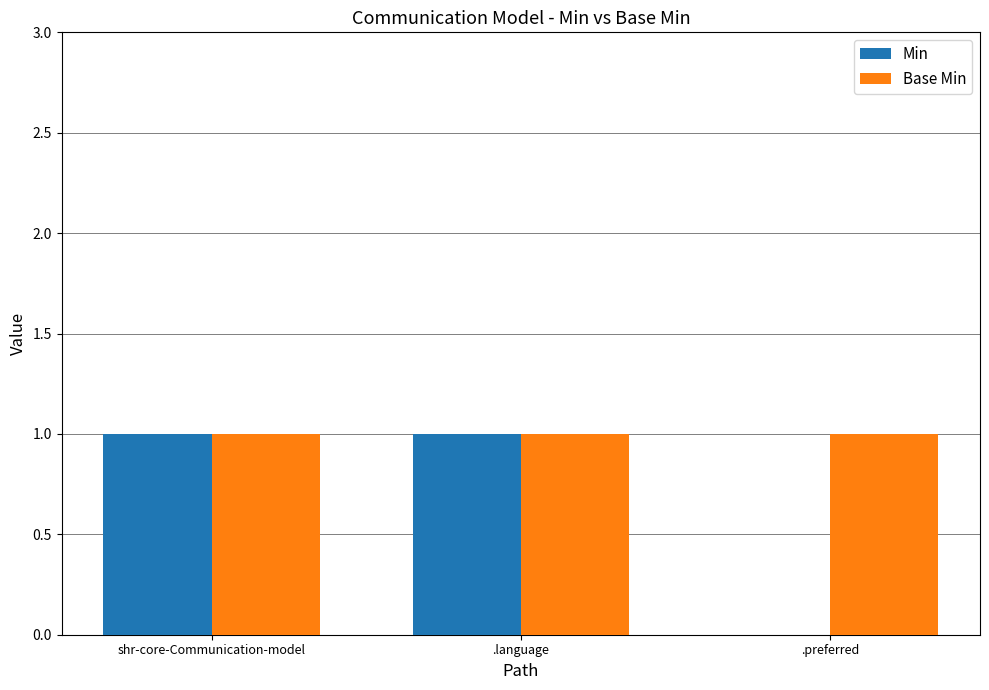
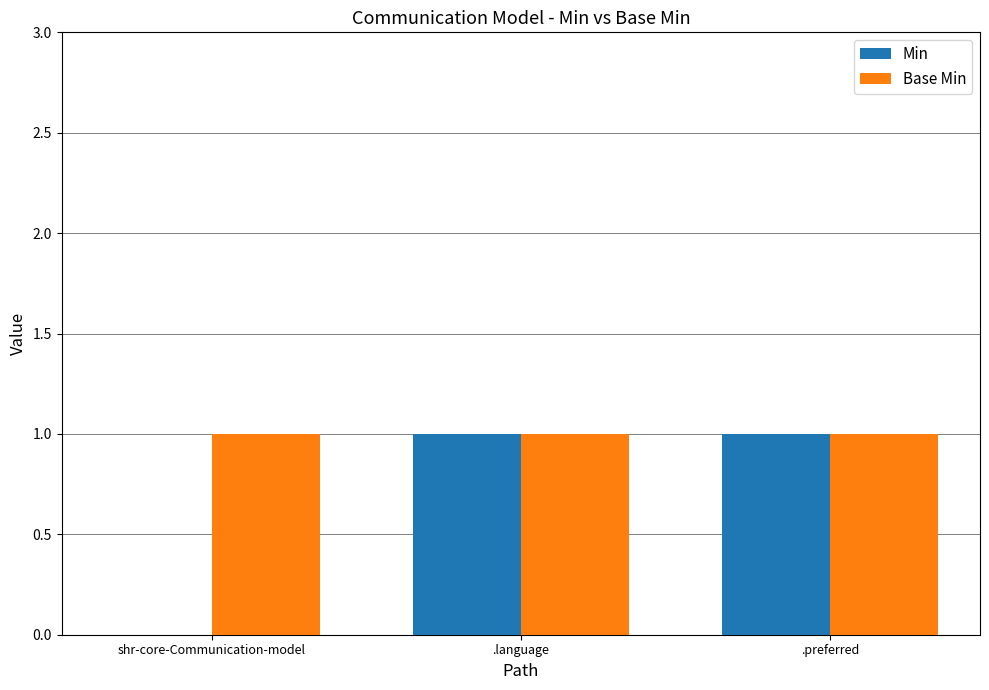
Min, shr-core-Communication-model: 1 -> 0
Min, .preferred: 0 -> 1
